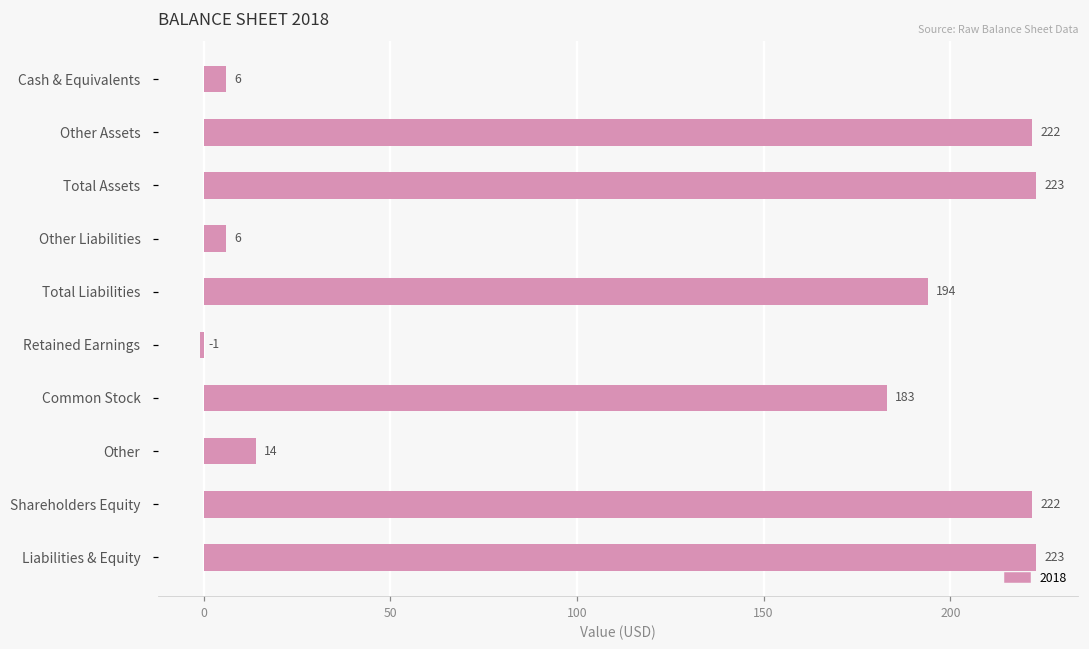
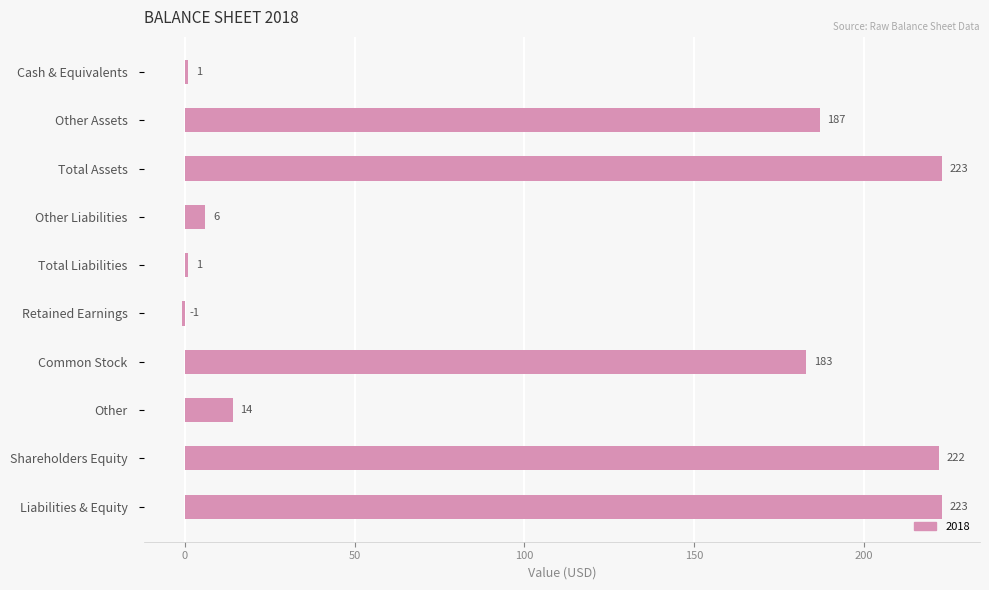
Cash & Equivalents: 6 -> 1
Other Assets: 222 -> 187
Total Liabilities: 194 -> 1
